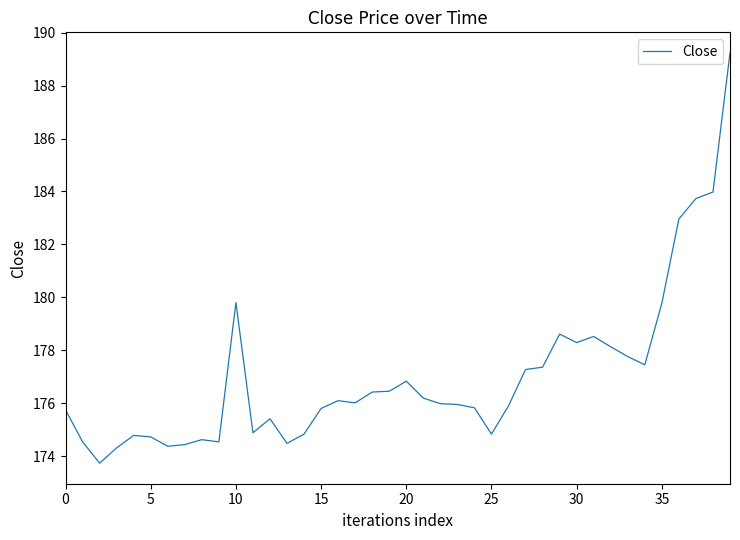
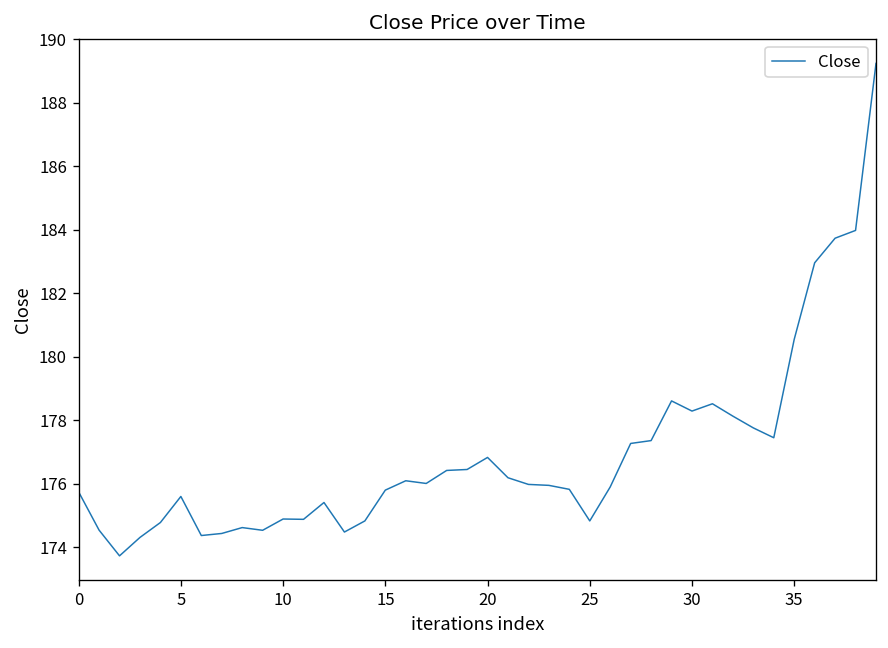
5: 174.7 -> 175.6
10: 179.8 -> 174.9
35: 179.8 -> 180.5
